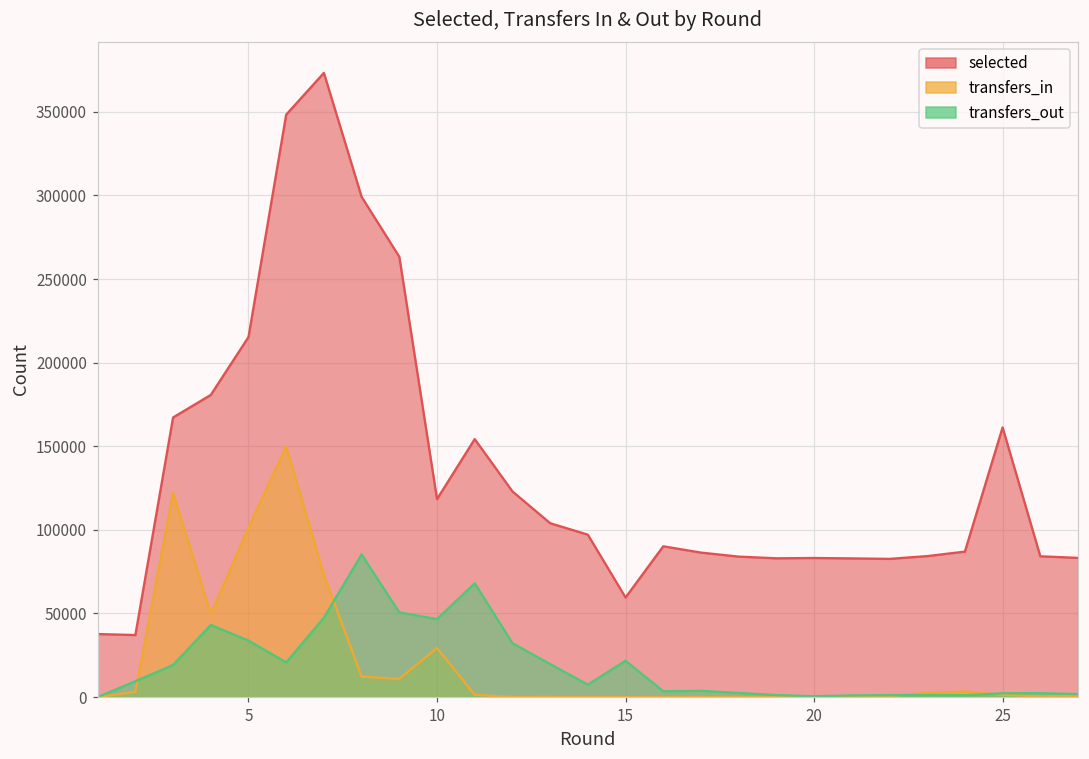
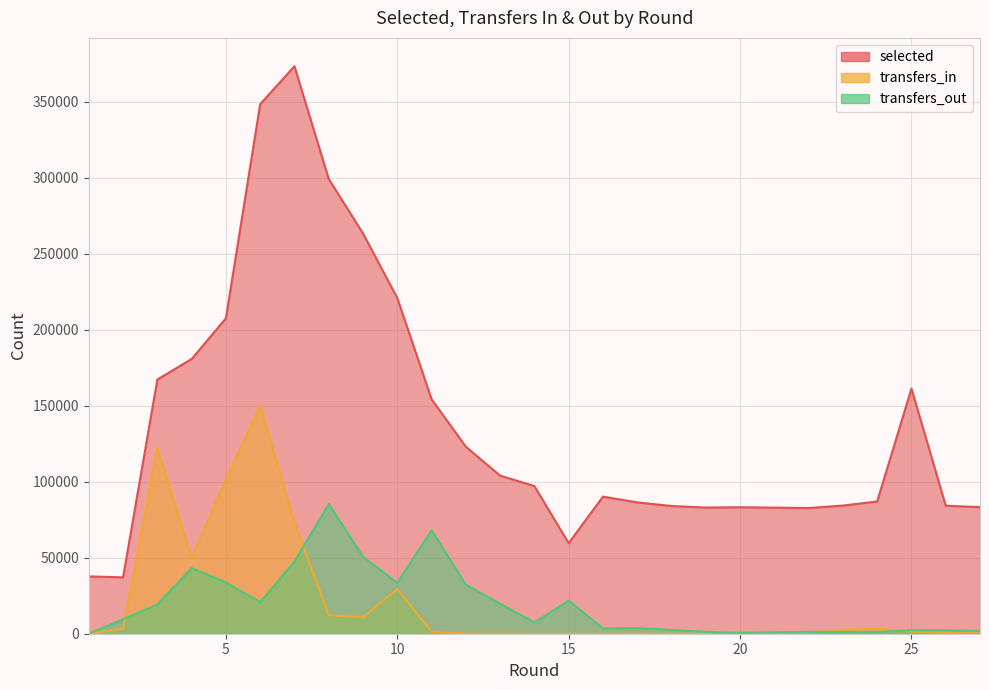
selected, 5: 215000 -> 208000
selected, 10: 118000 -> 221000
transfers_out, 10: 47000 -> 33000
